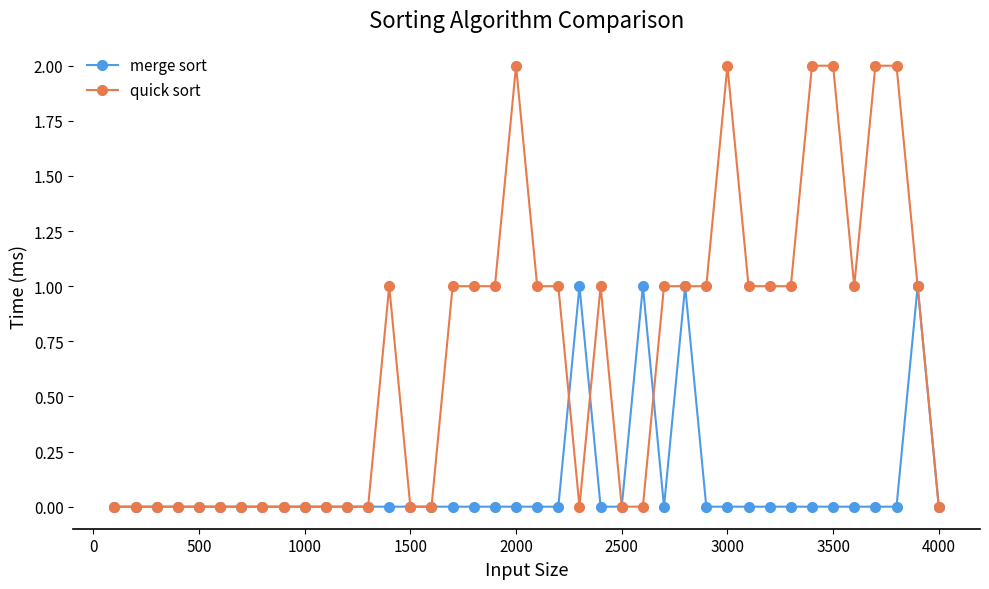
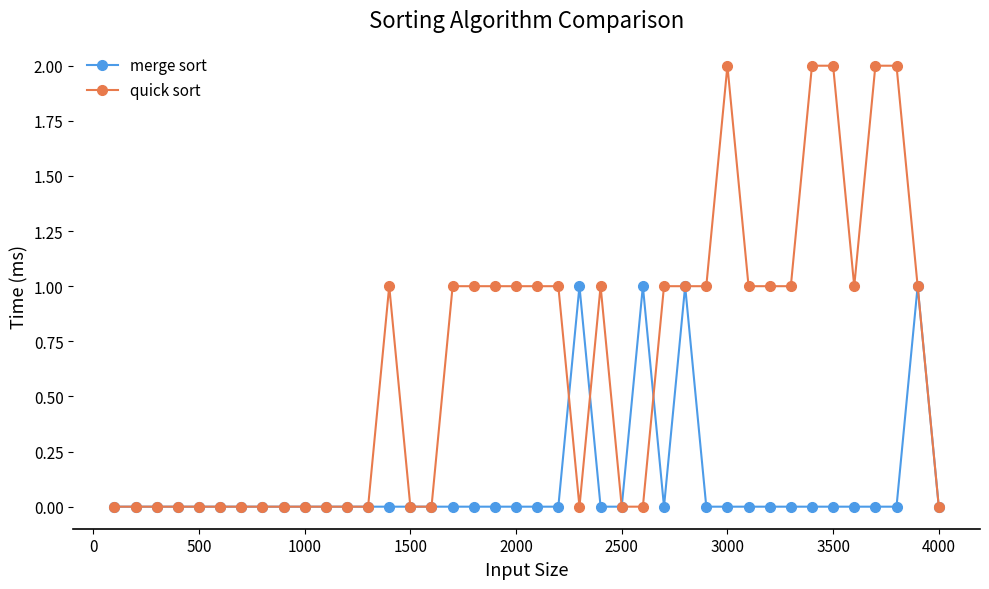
quick sort, 2000: 2 -> 1
